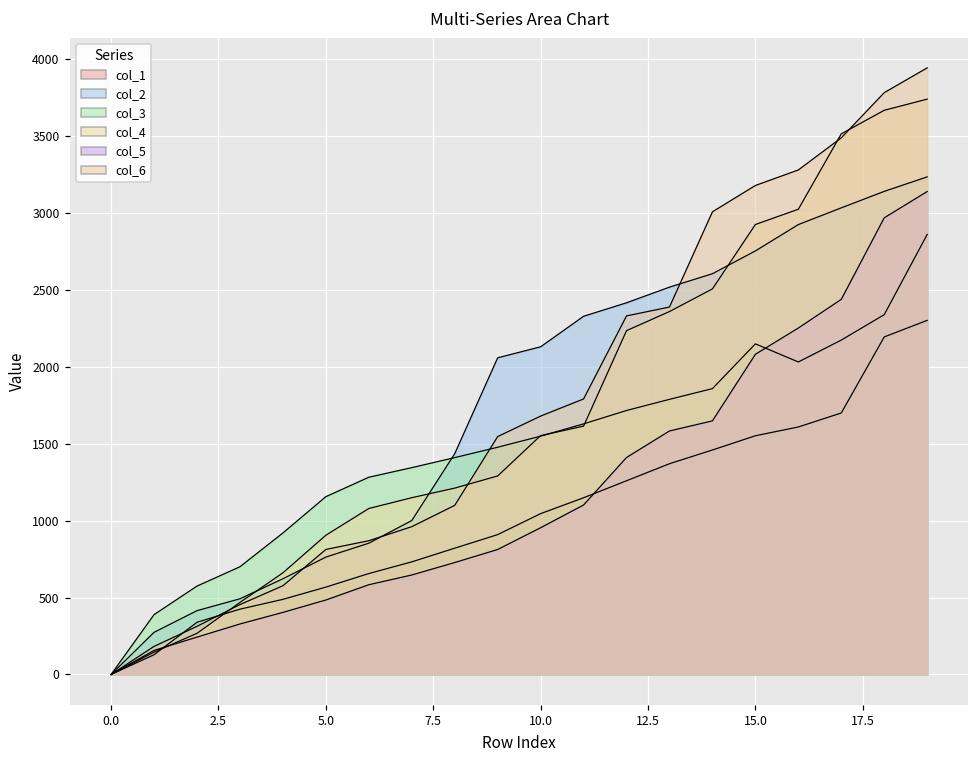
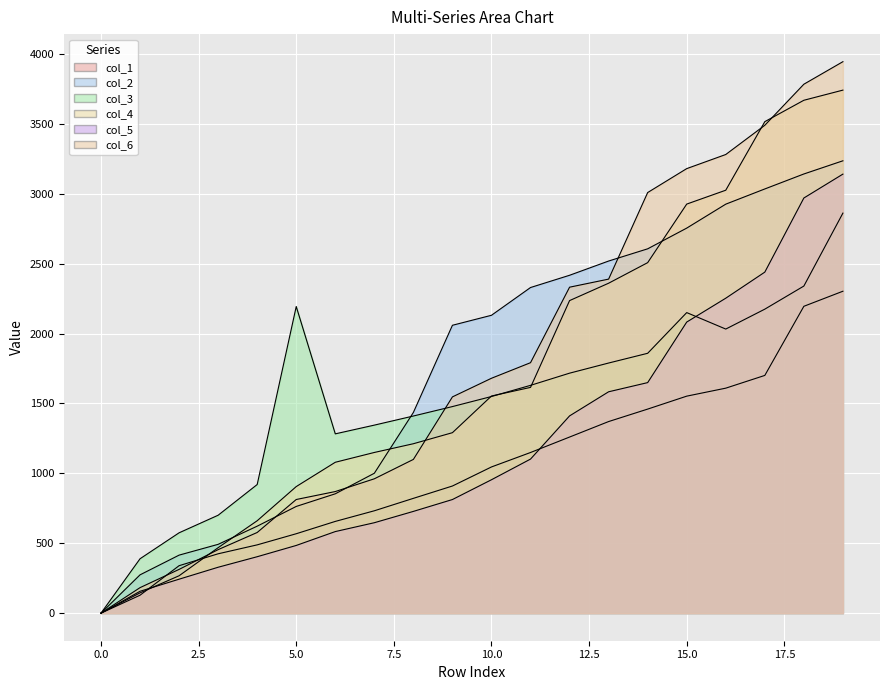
col_3, 5.0: 1160 -> 2190
